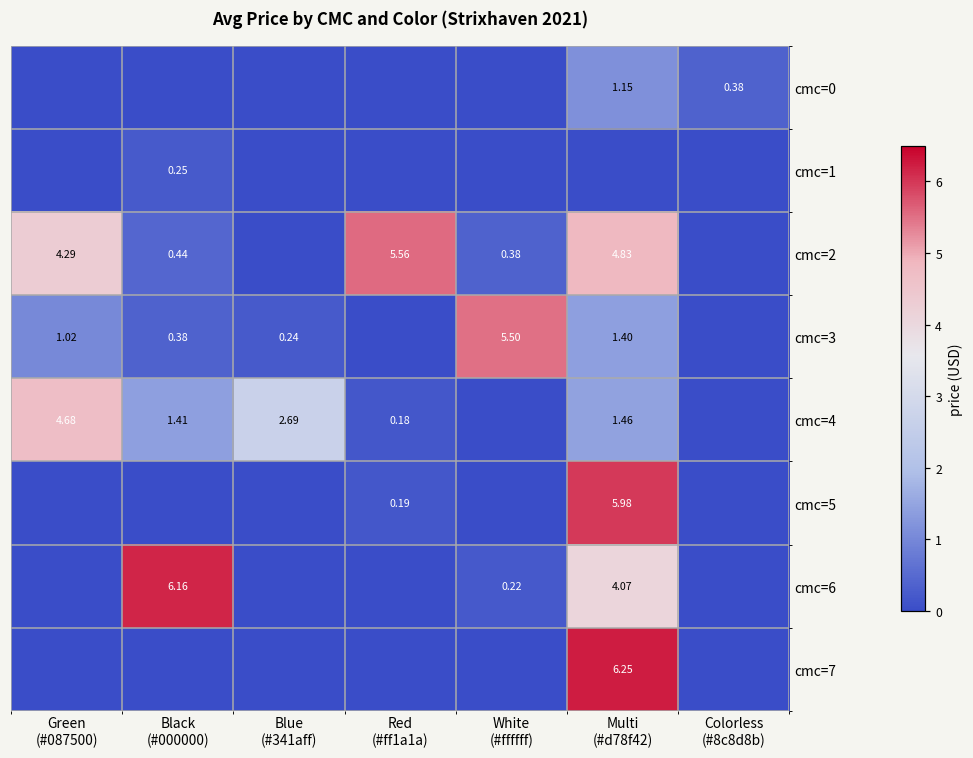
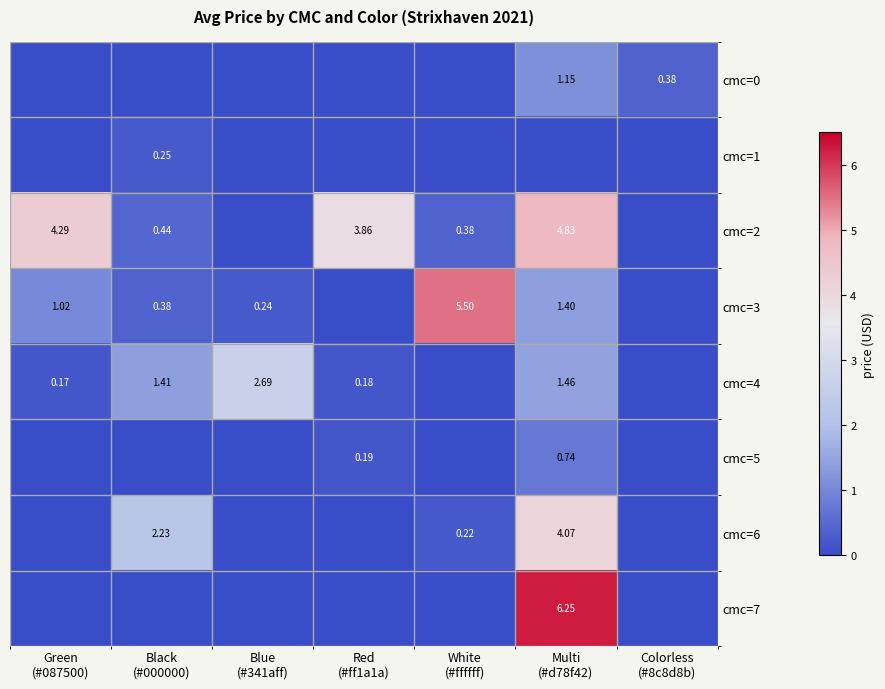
cmc=2, Red (#ff1a1a): 5.56 -> 3.86
cmc=4, Green (#087500): 4.68 -> 0.17
cmc=5, Multi (#d78f42): 5.98 -> 0.74
cmc=6, Black (#000000): 6.16 -> 2.23
